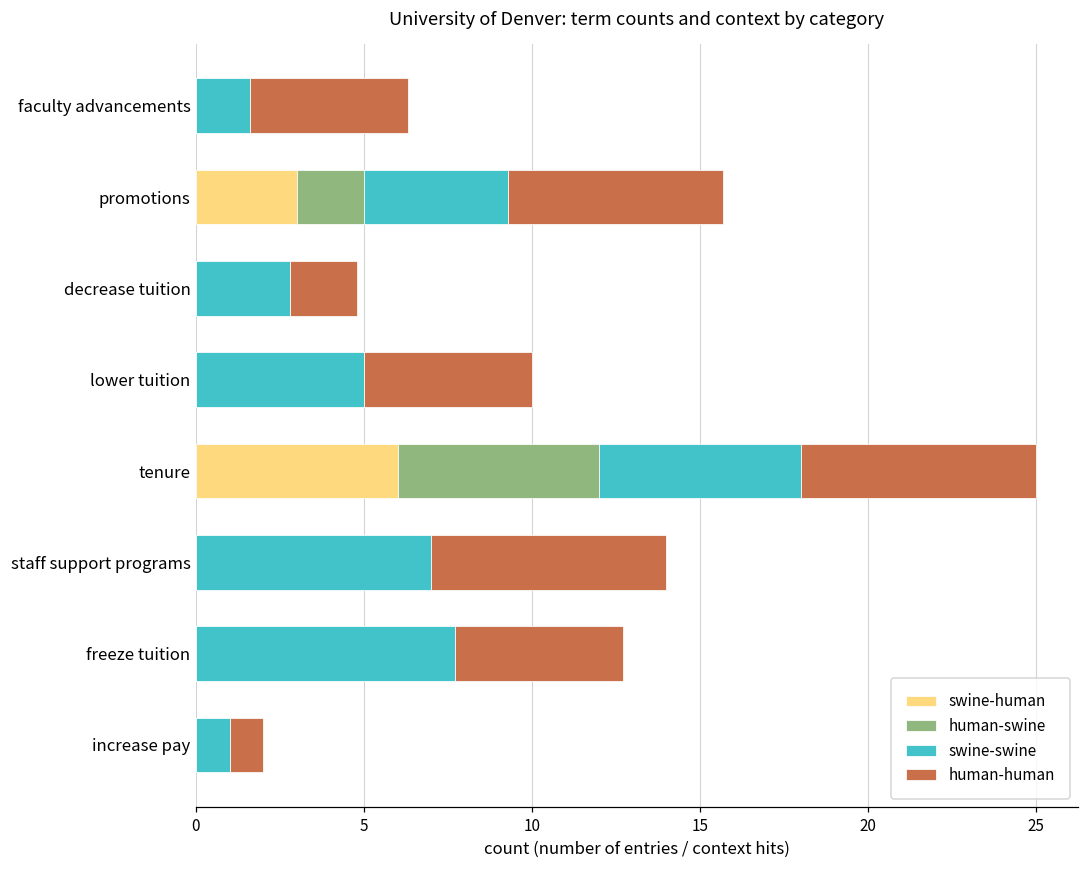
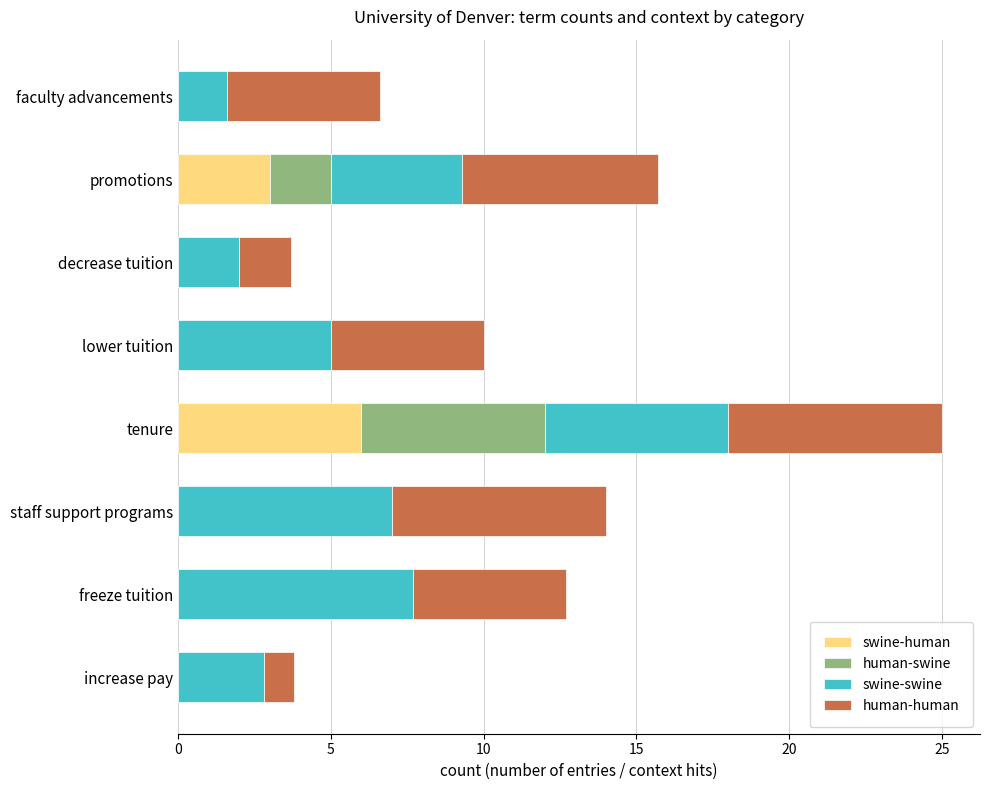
human-human, faculty advancements: 4.7 -> 5.0
swine-swine, decrease tuition: 2.8 -> 2.0
human-human, decrease tuition: 2.0 -> 1.7
swine-swine, increase pay: 1.0 -> 2.8
